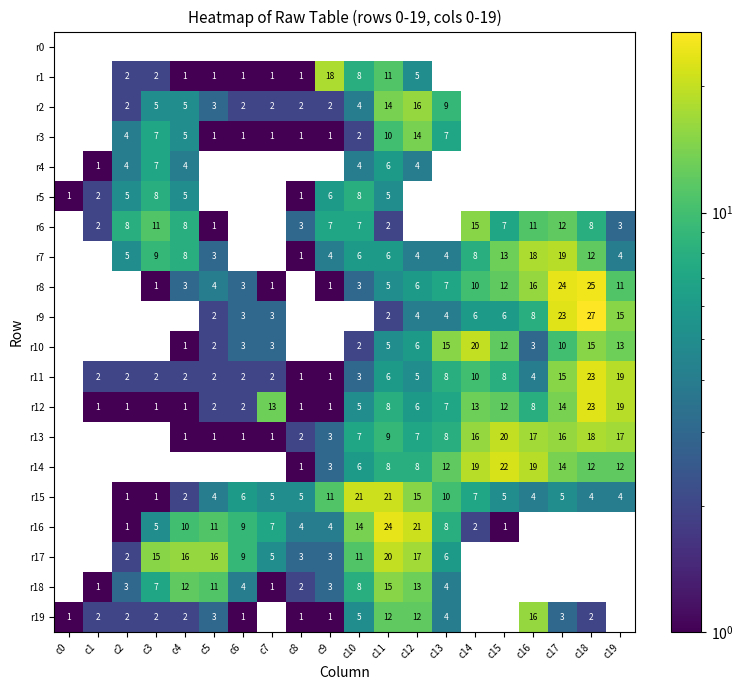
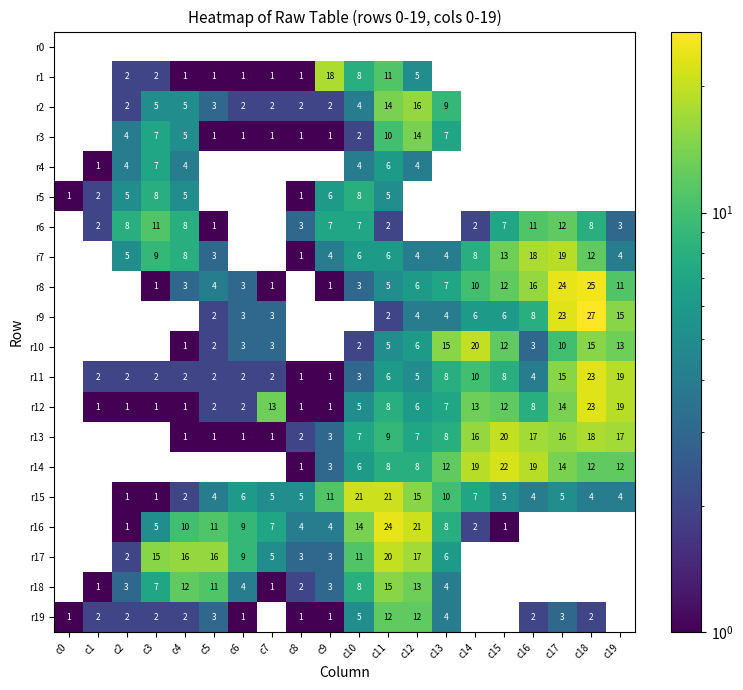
r6, c14: 15 -> 2
r19, c16: 16 -> 2
